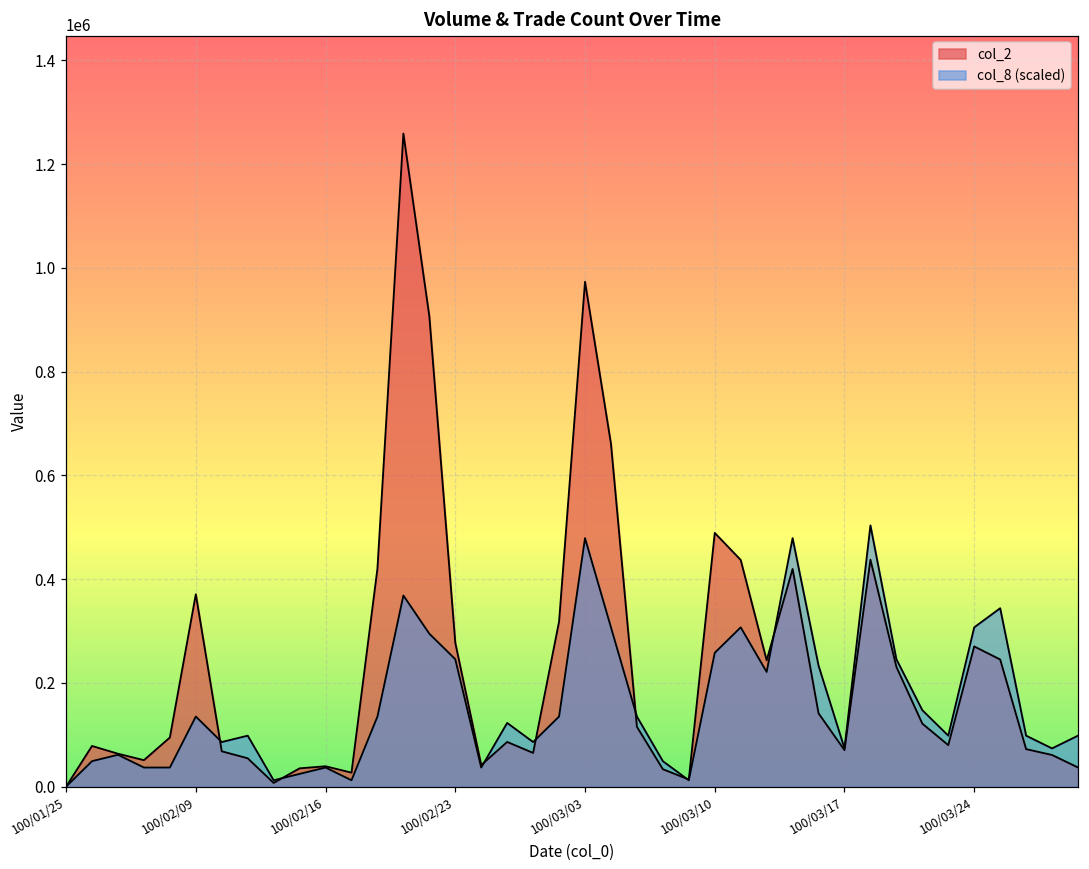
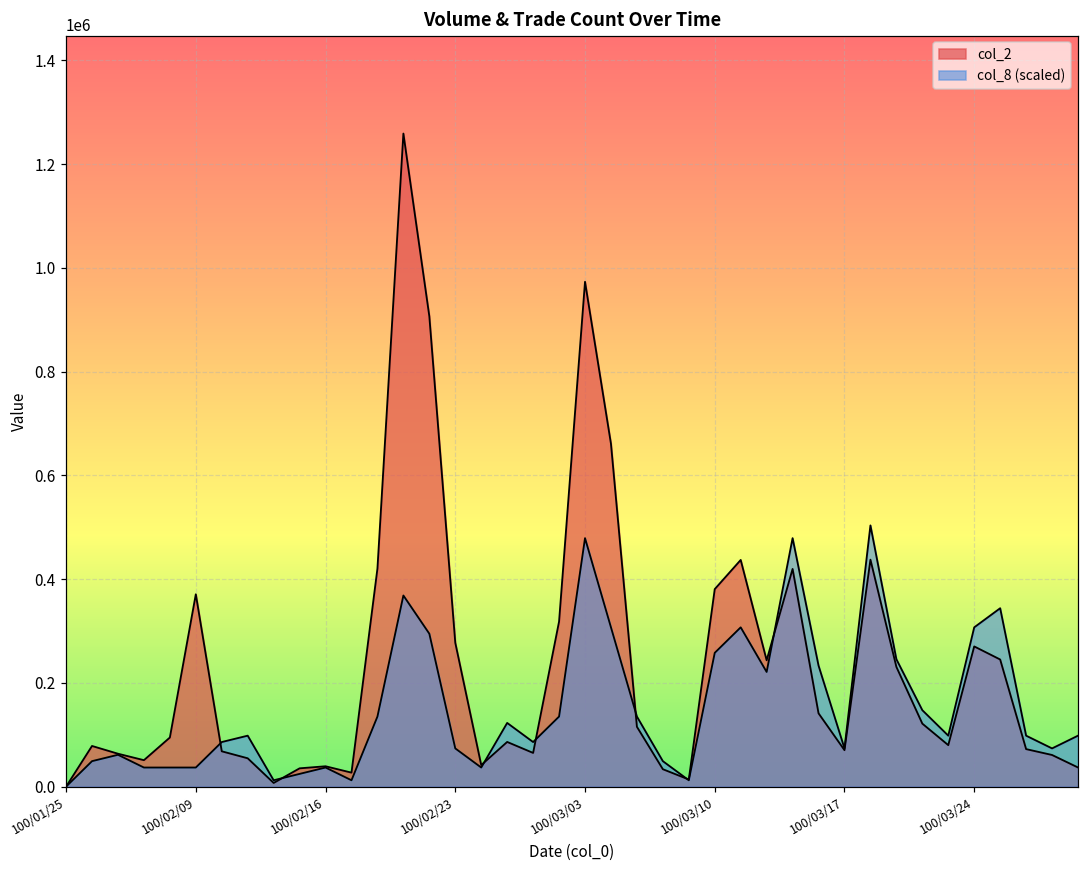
col_8 (scaled), 100/02/09: 140000 -> 40000
col_8 (scaled), 100/02/23: 250000 -> 70000
col_2, 100/03/10: 490000 -> 380000
